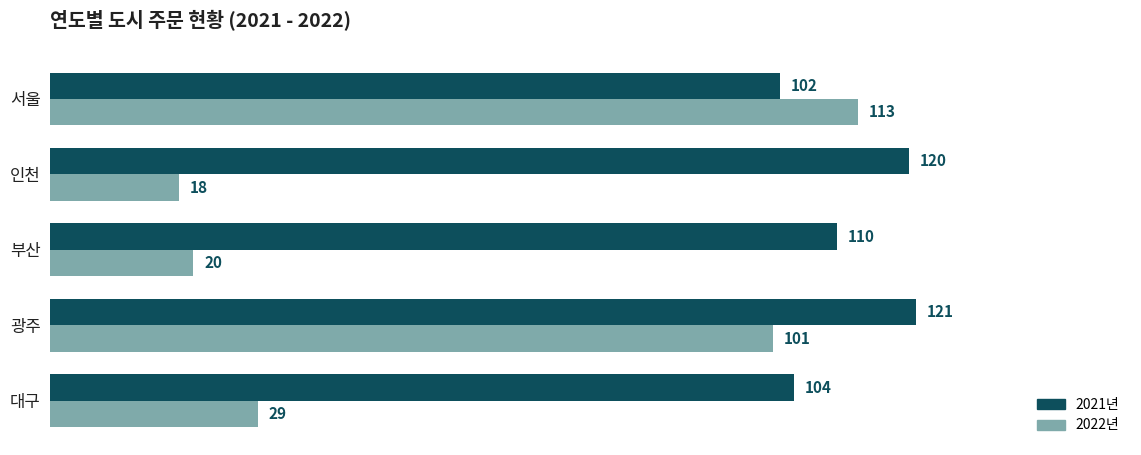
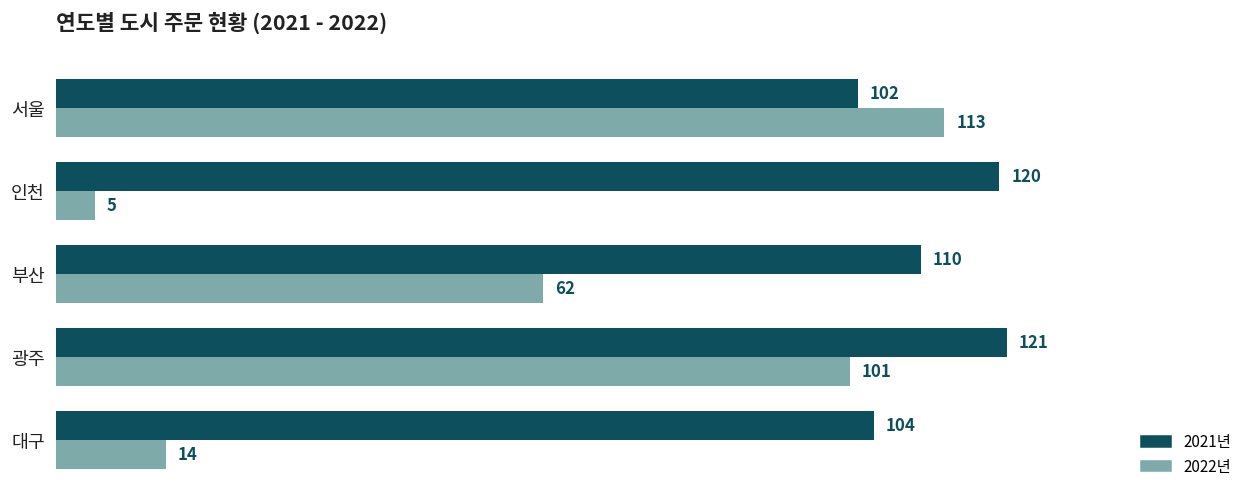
2022년, 인천: 18 -> 5
2022년, 부산: 20 -> 62
2022년, 대구: 29 -> 14
